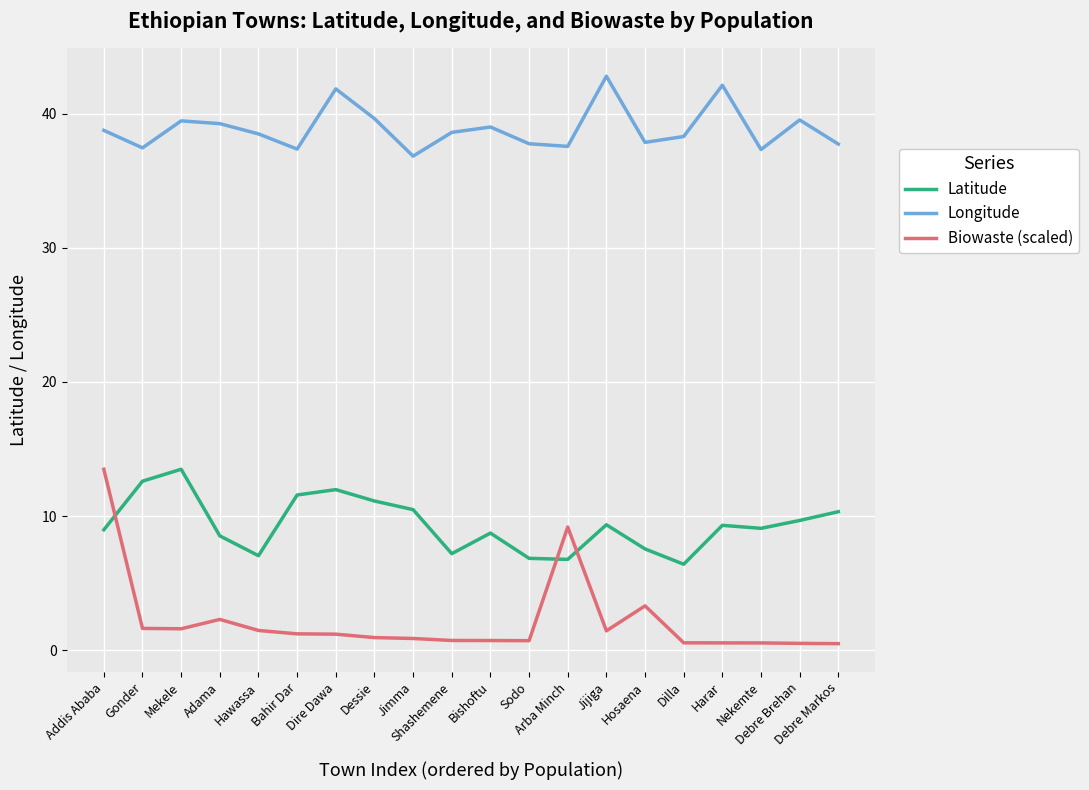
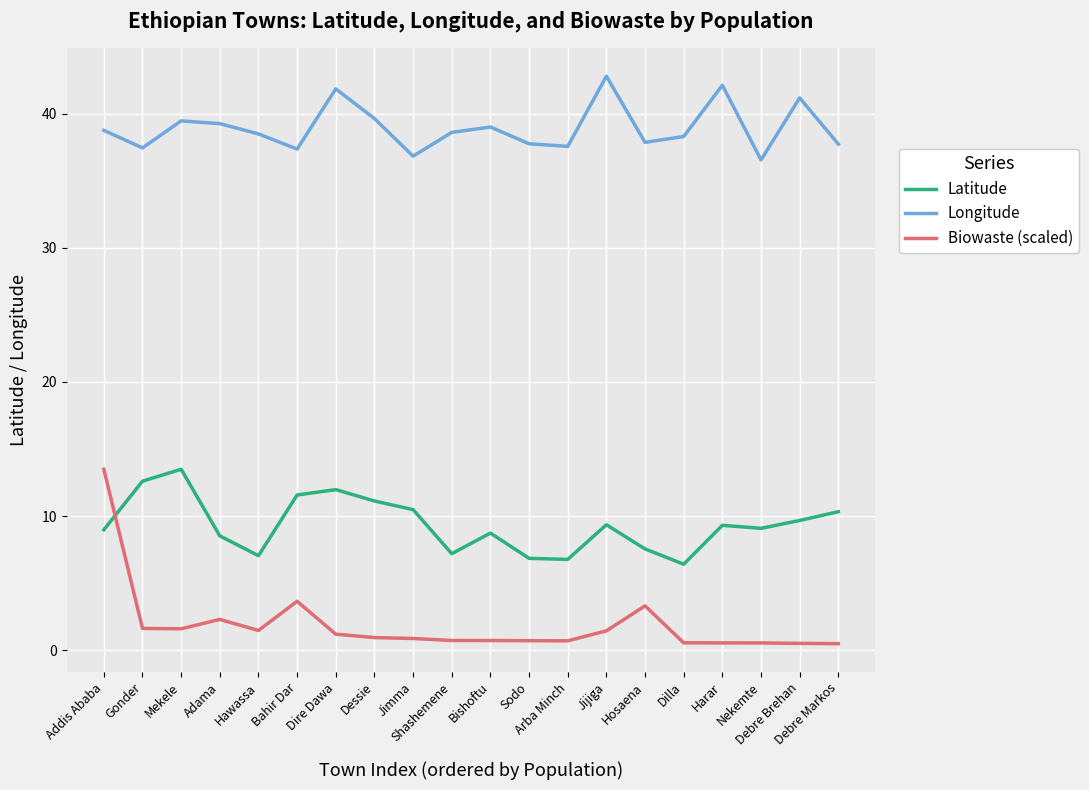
Biowaste (scaled), Bahir Dar: 1.2 -> 3.7
Biowaste (scaled), Arba Minch: 9.2 -> 0.7
Longitude, Nekemte: 37.3 -> 36.6
Longitude, Debre Brehan: 39.5 -> 41.2
